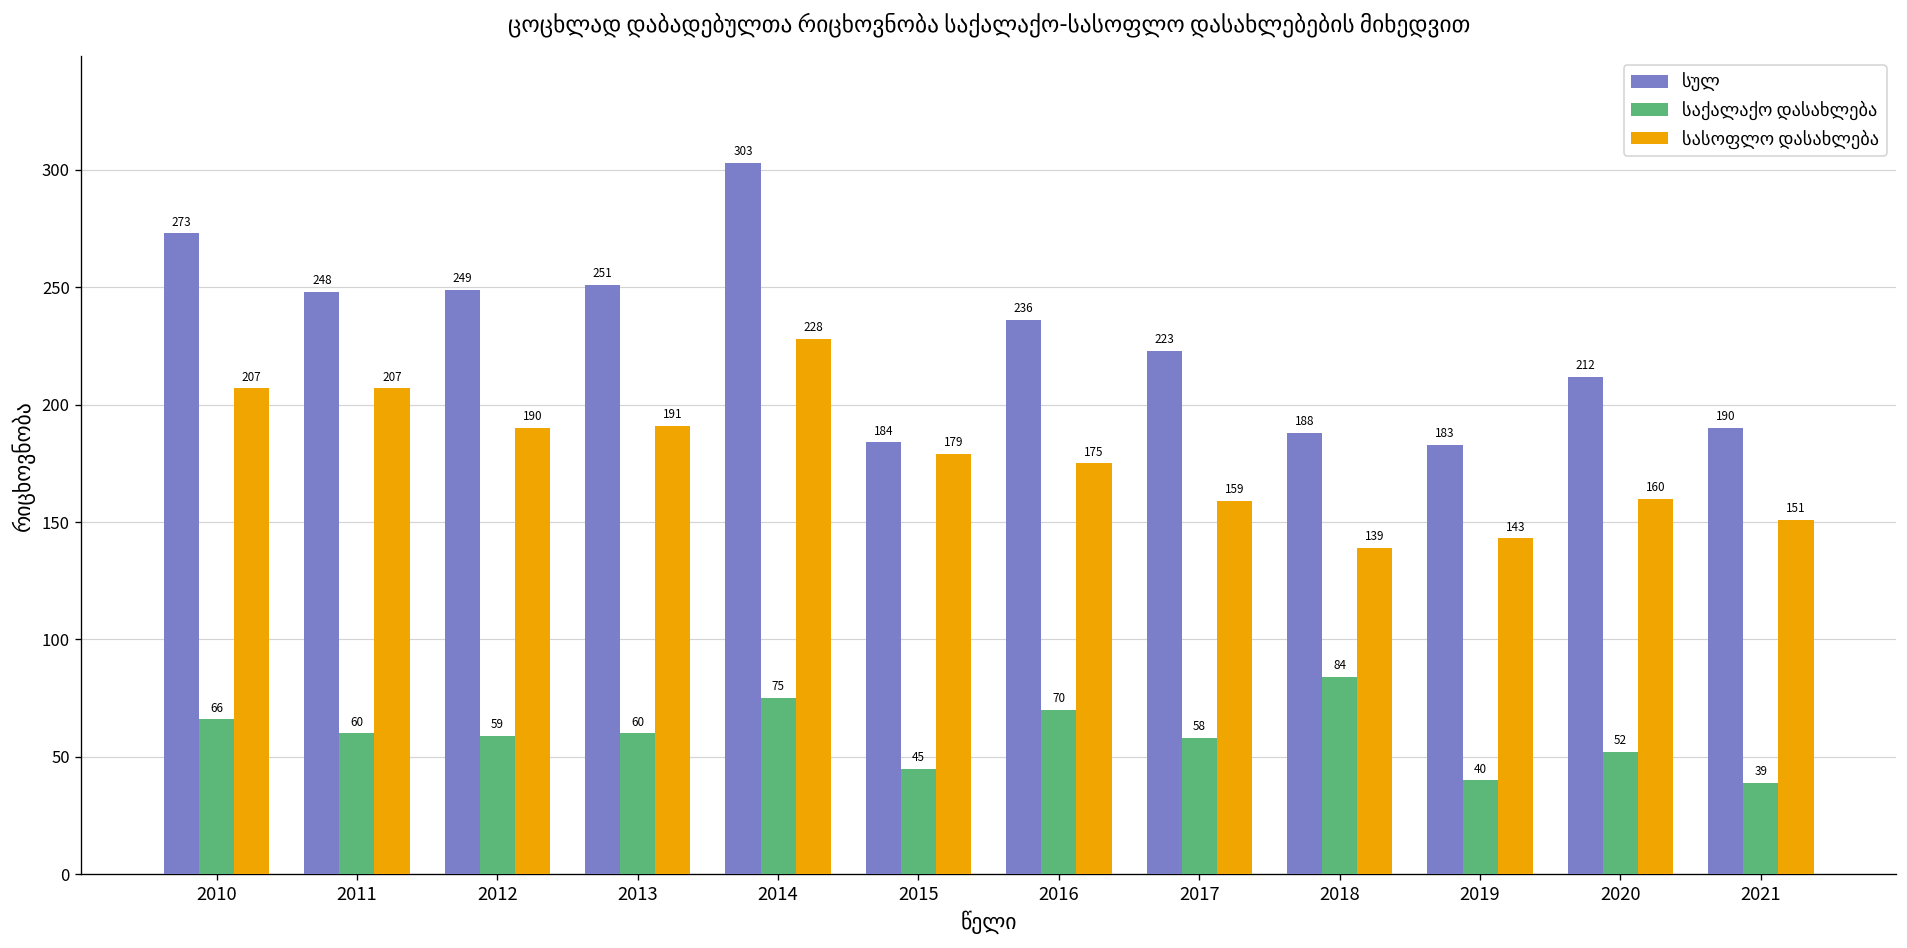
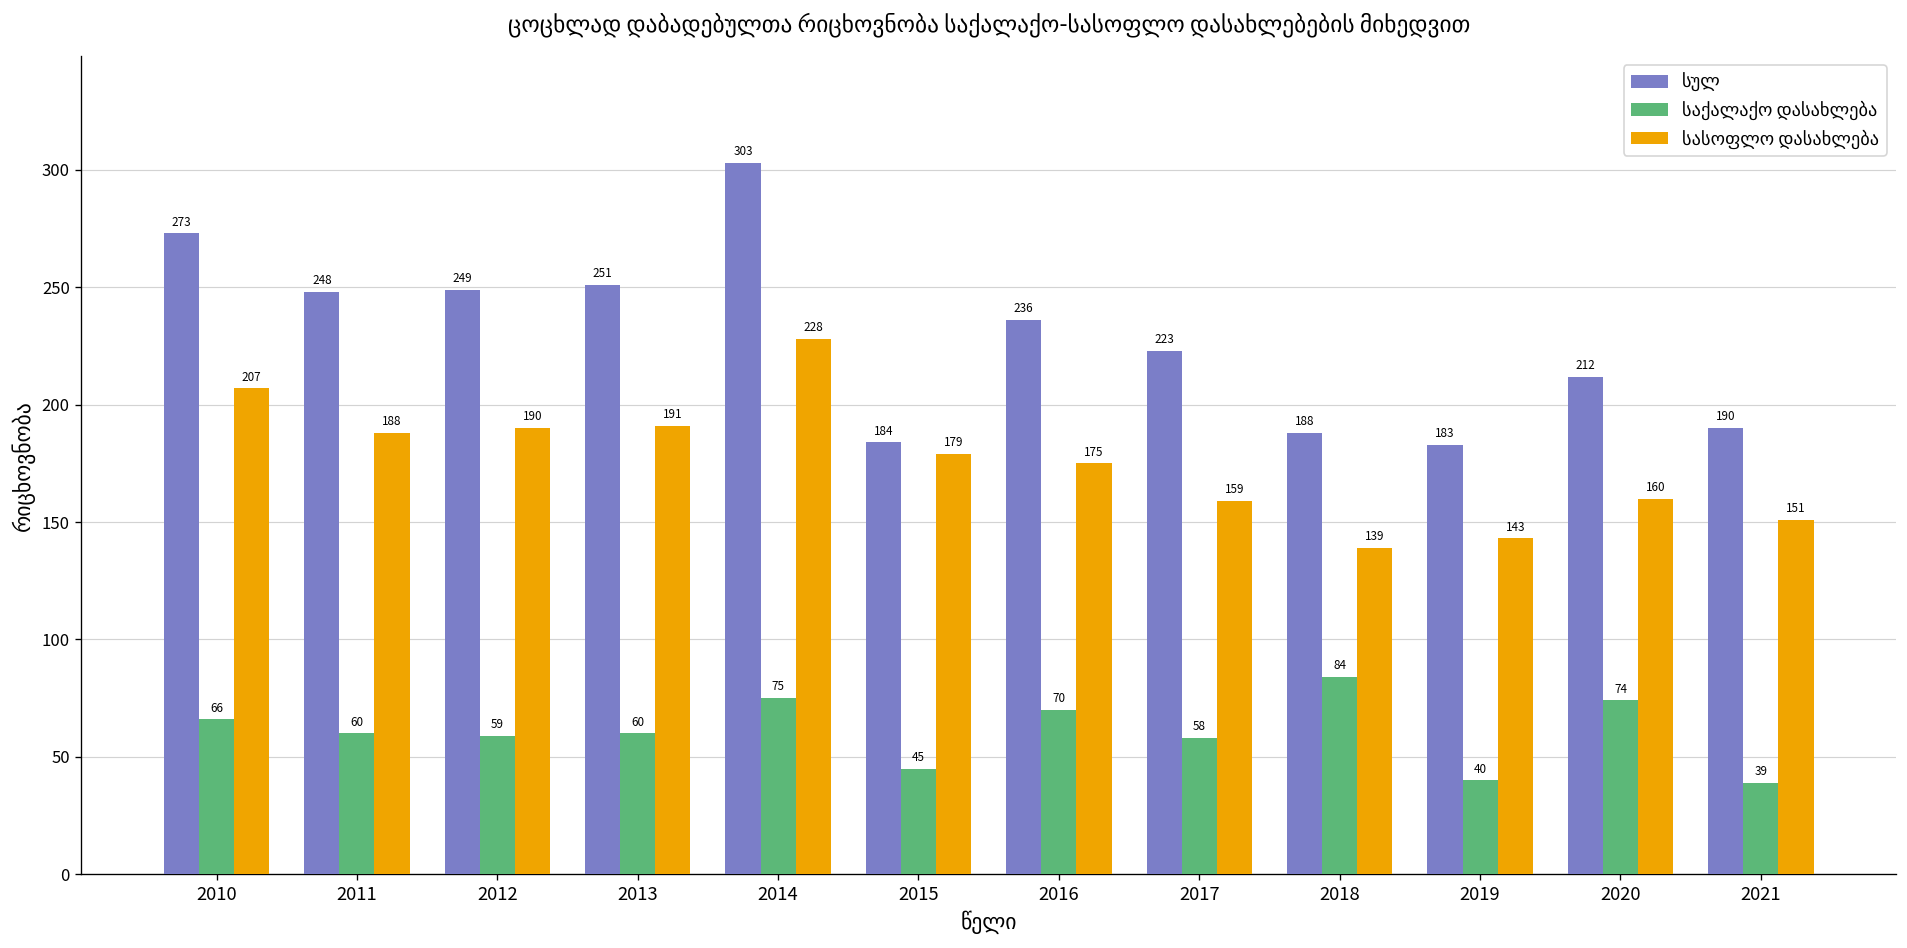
სასოფლო დასახლება, 2011: 207 -> 188
საქალაქო დასახლება, 2020: 52 -> 74
